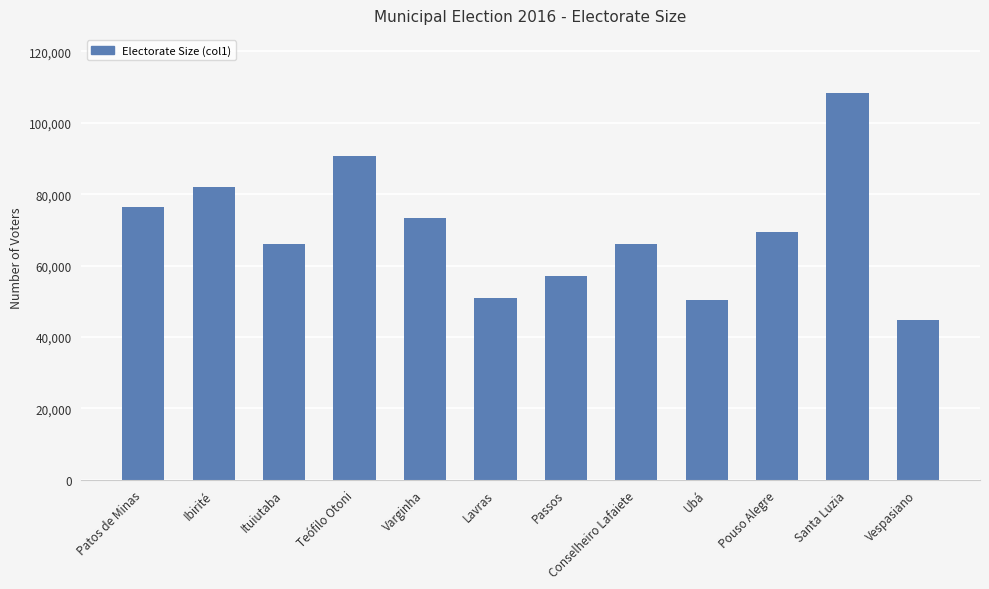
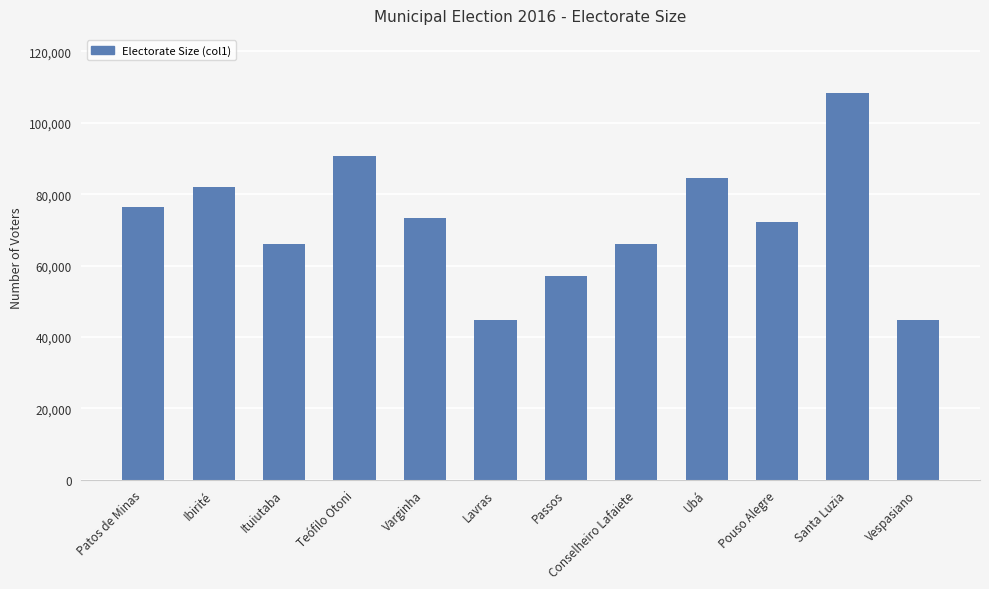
Lavras: 51,000 -> 45,000
Ubá: 50,000 -> 84,000
Pouso Alegre: 69,000 -> 72,000
